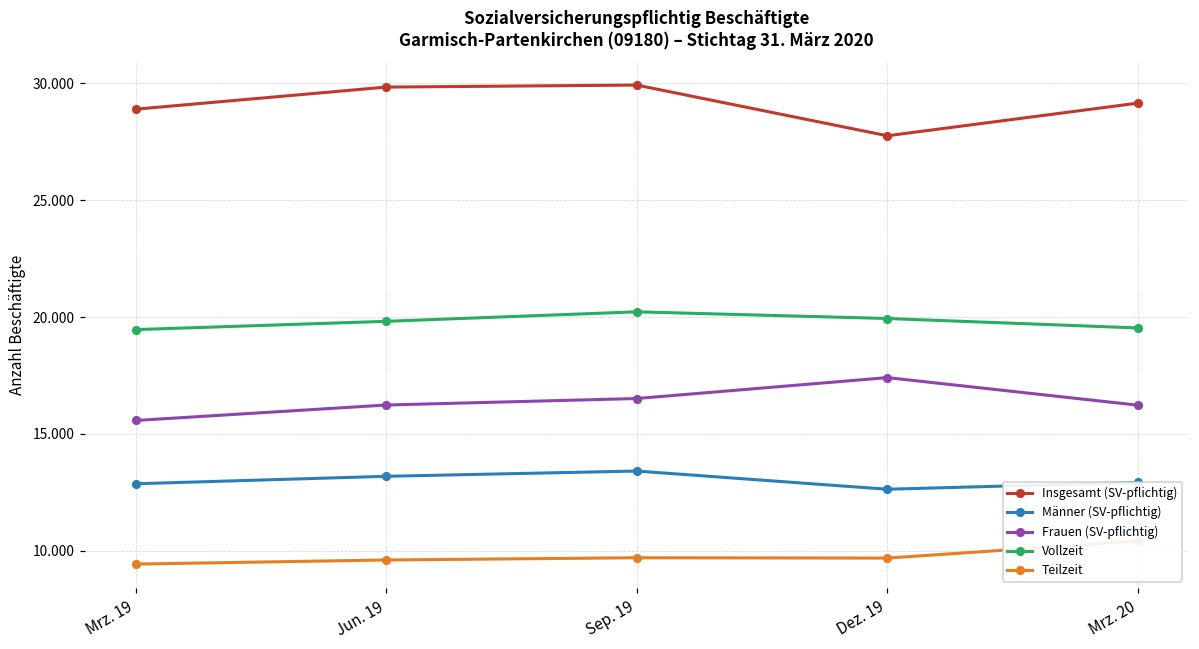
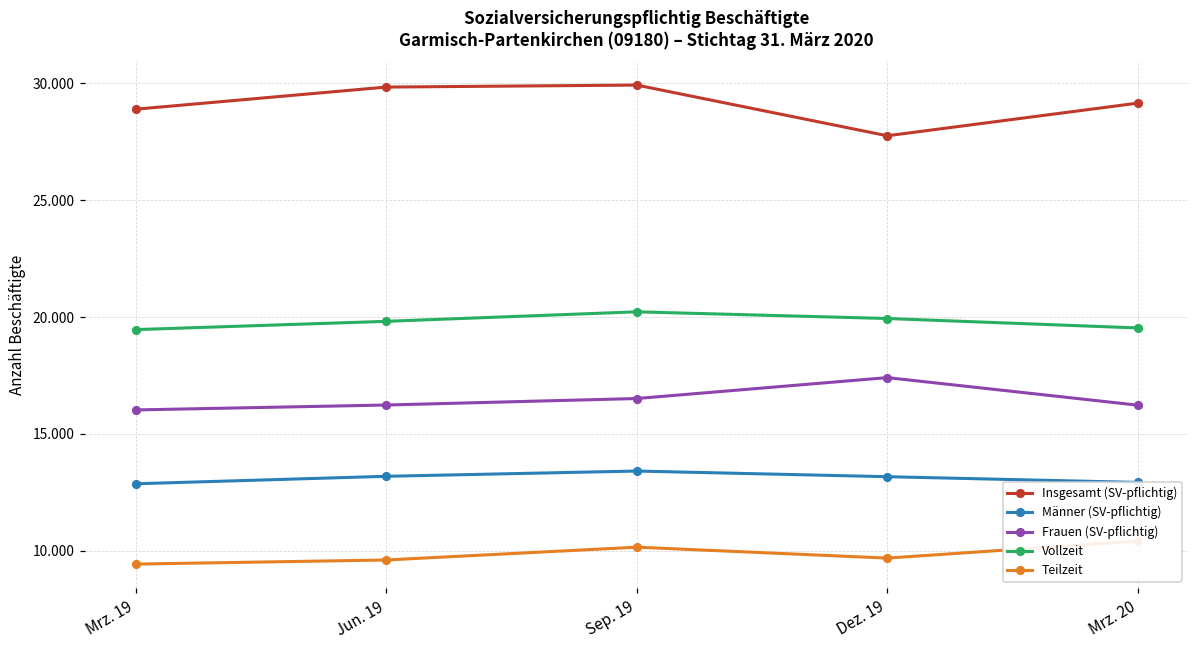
Frauen (SV-pflichtig), Mrz. 19: 15.6 -> 16.0
Teilzeit, Sep. 19: 9.7 -> 10.2
Männer (SV-pflichtig), Dez. 19: 12.6 -> 13.2
